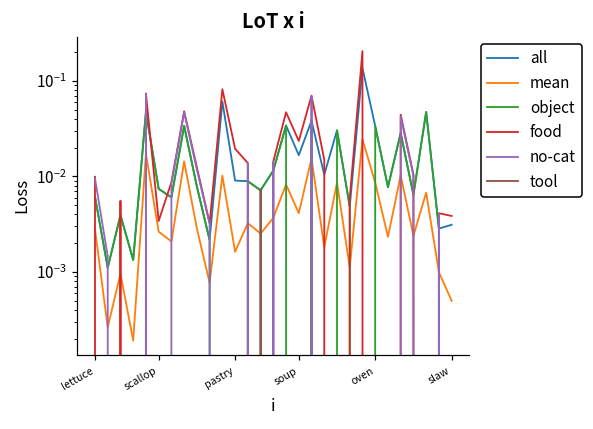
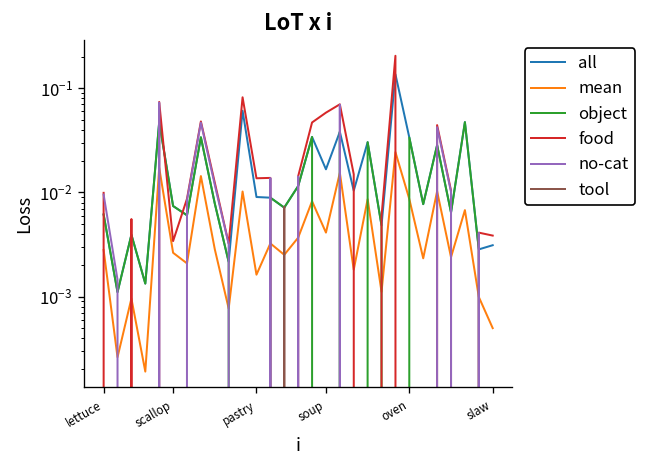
food, pastry: 0.020 -> 0.014
food, soup: 0.024 -> 0.06
